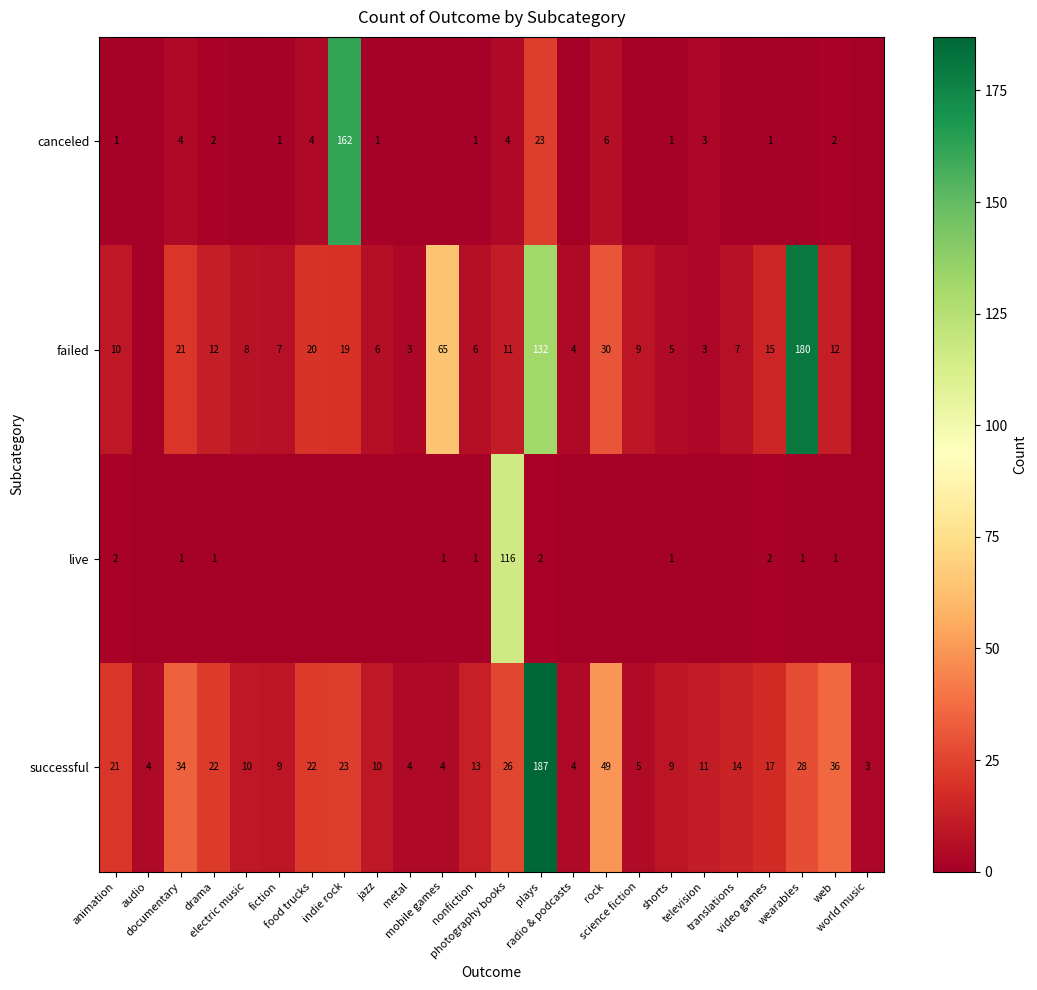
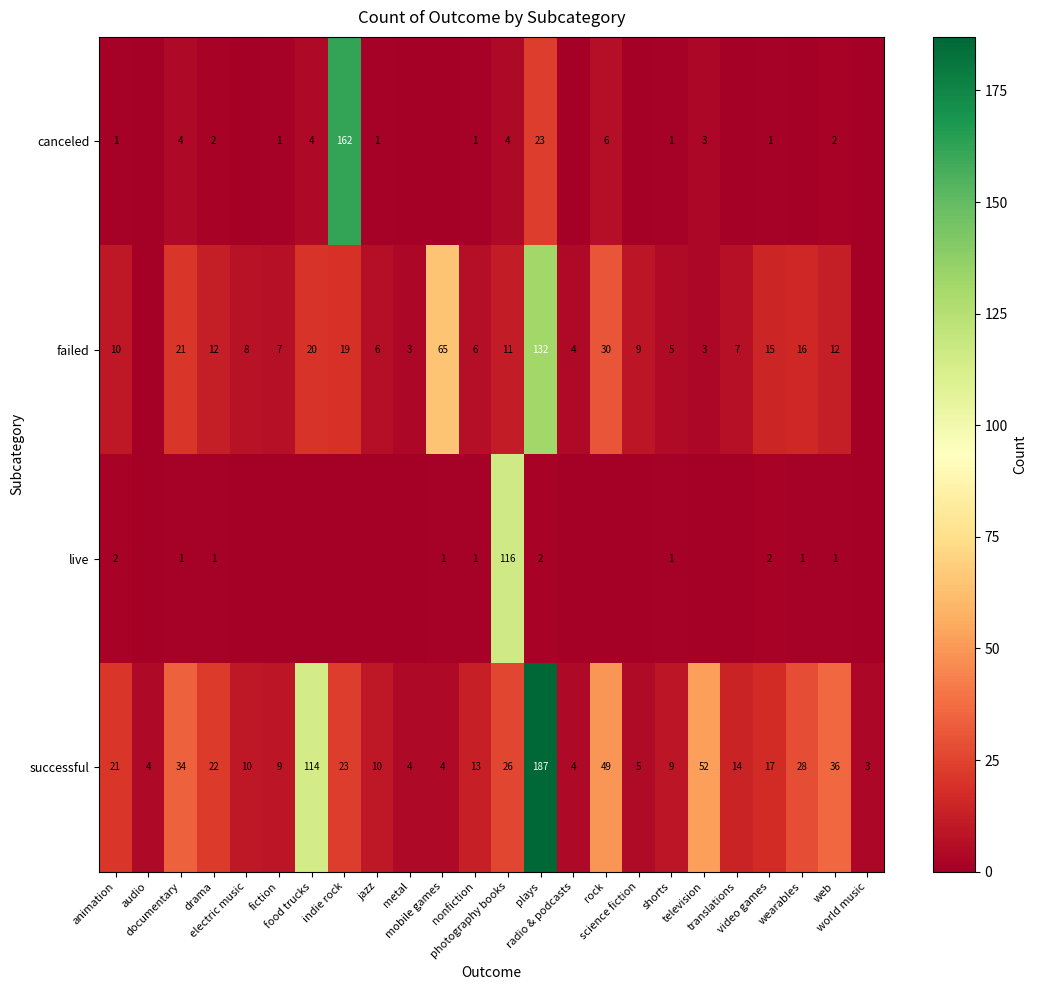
failed, wearables: 180 -> 16
successful, food trucks: 22 -> 114
successful, television: 11 -> 52
